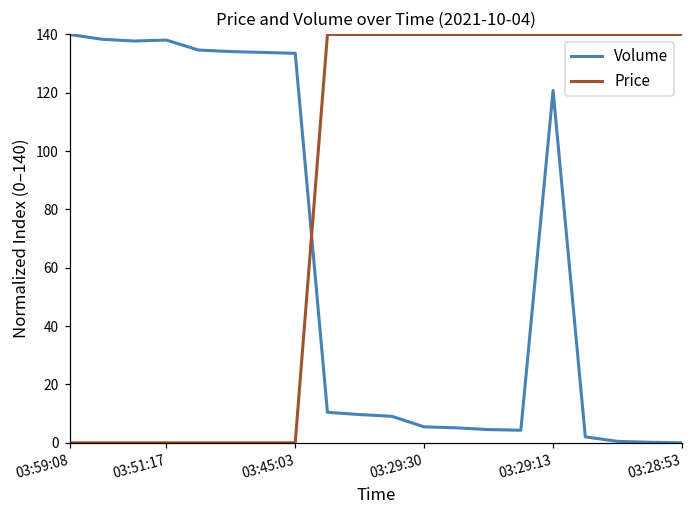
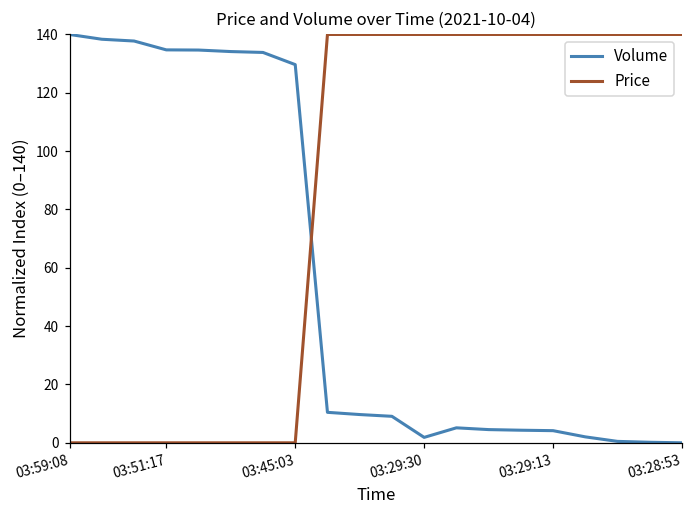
Volume, 03:51:17: 138 -> 135
Volume, 03:45:03: 134 -> 130
Volume, 03:29:30: 5 -> 2
Volume, 03:29:13: 121 -> 4
